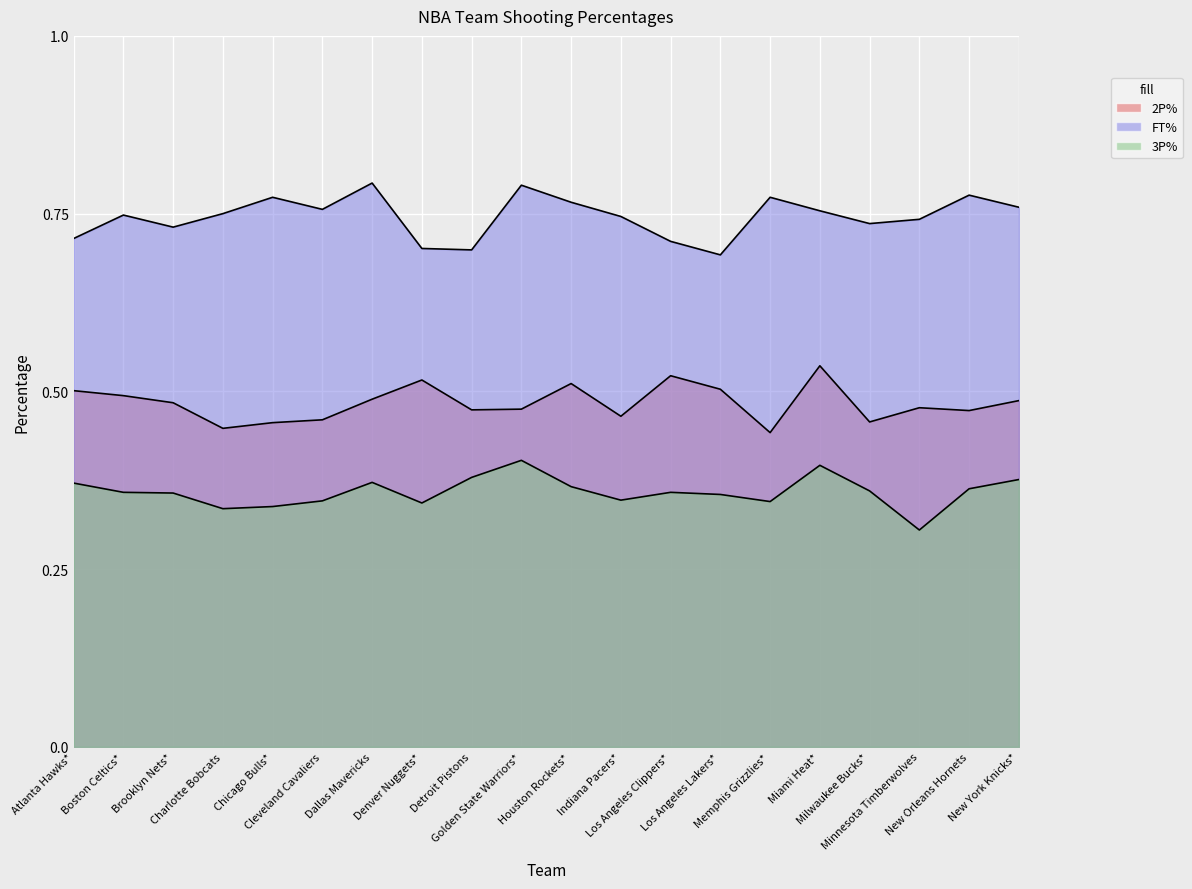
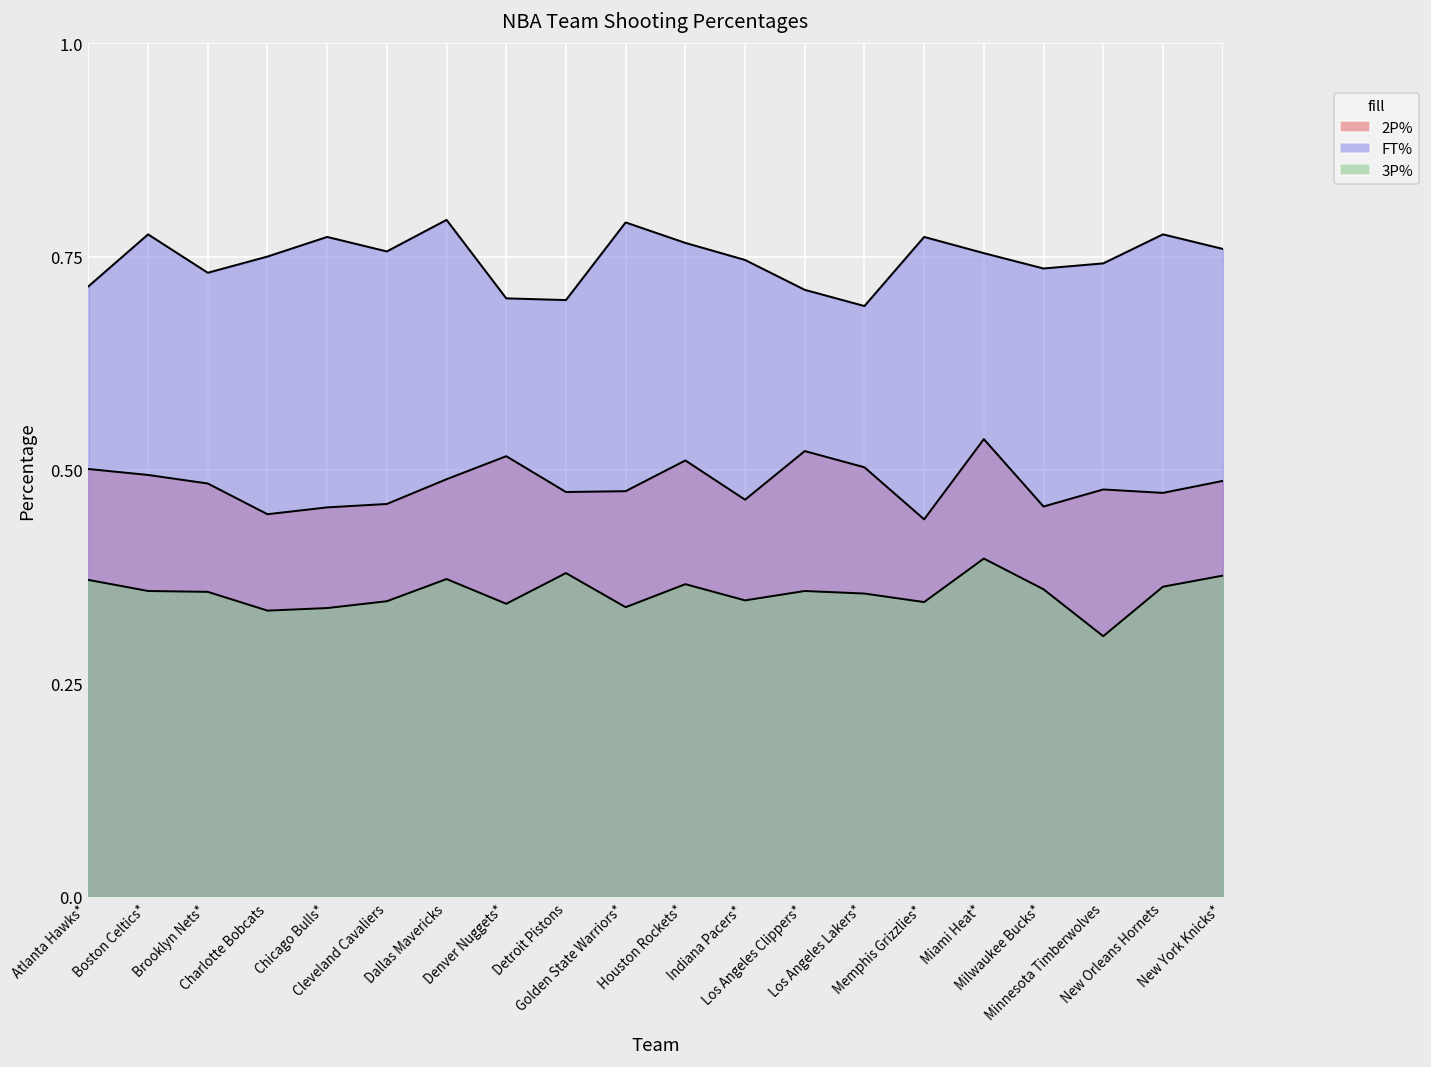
FT%, Boston Celtics*: 0.75 -> 0.78
3P%, Golden State Warriors*: 0.40 -> 0.34
